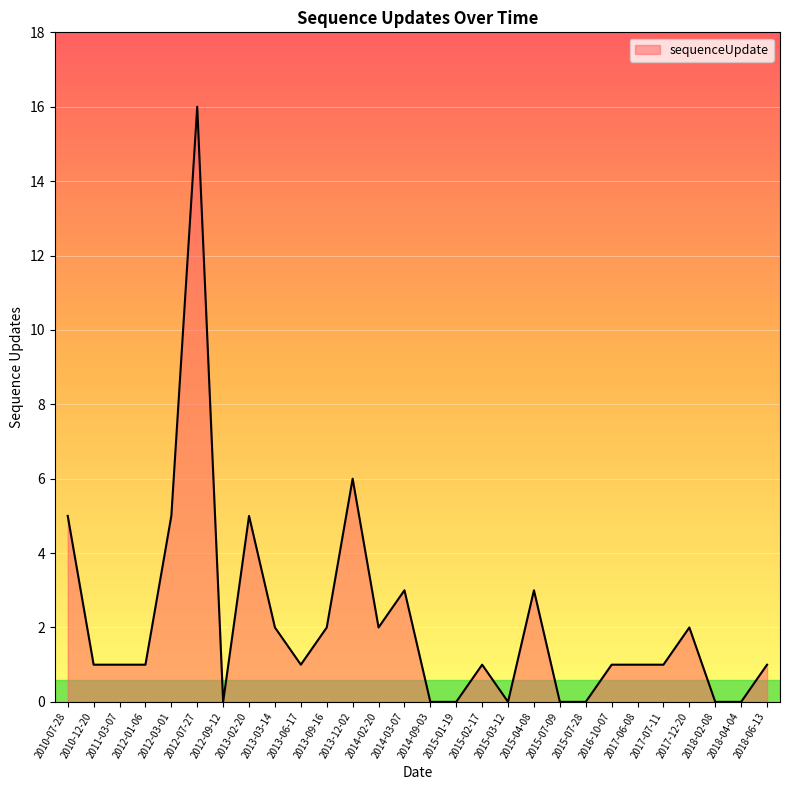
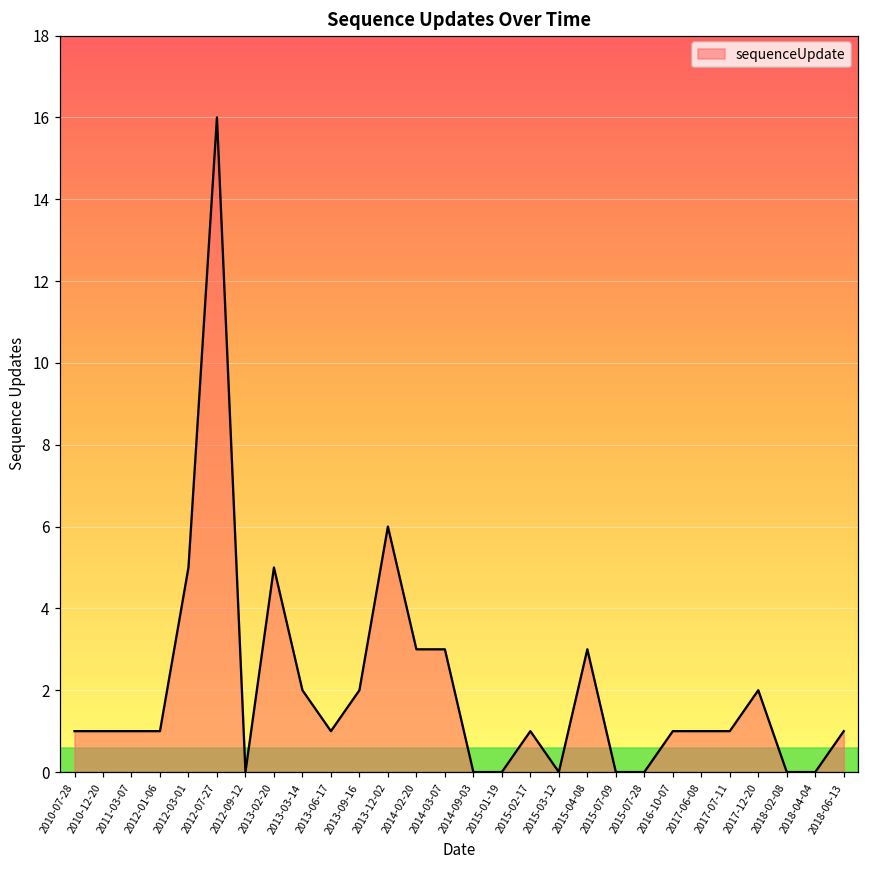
2010-07-28: 5 -> 1
2014-02-20: 2 -> 3
